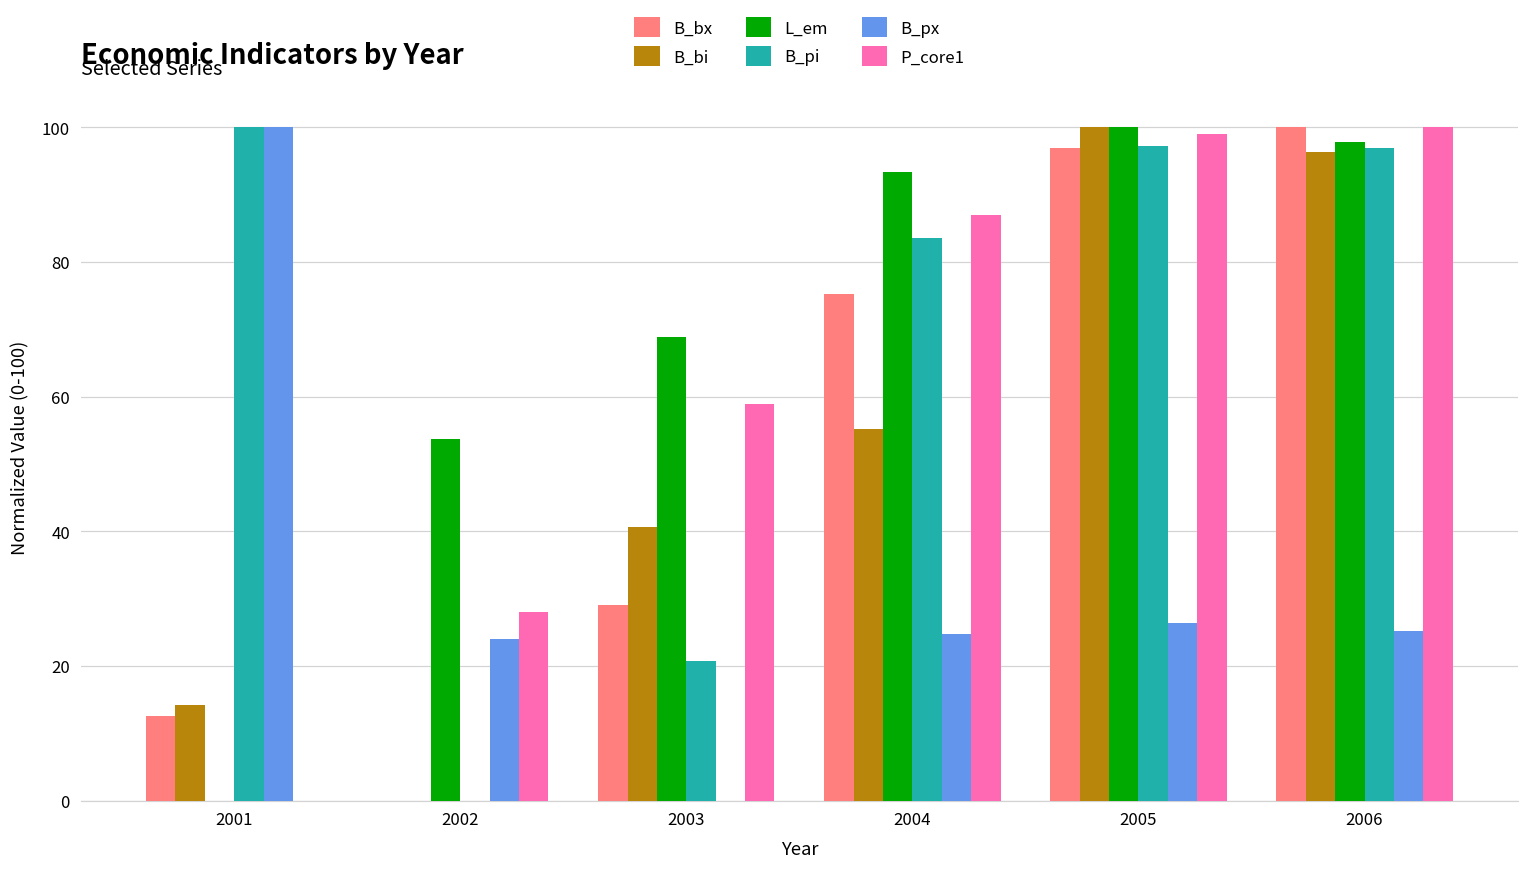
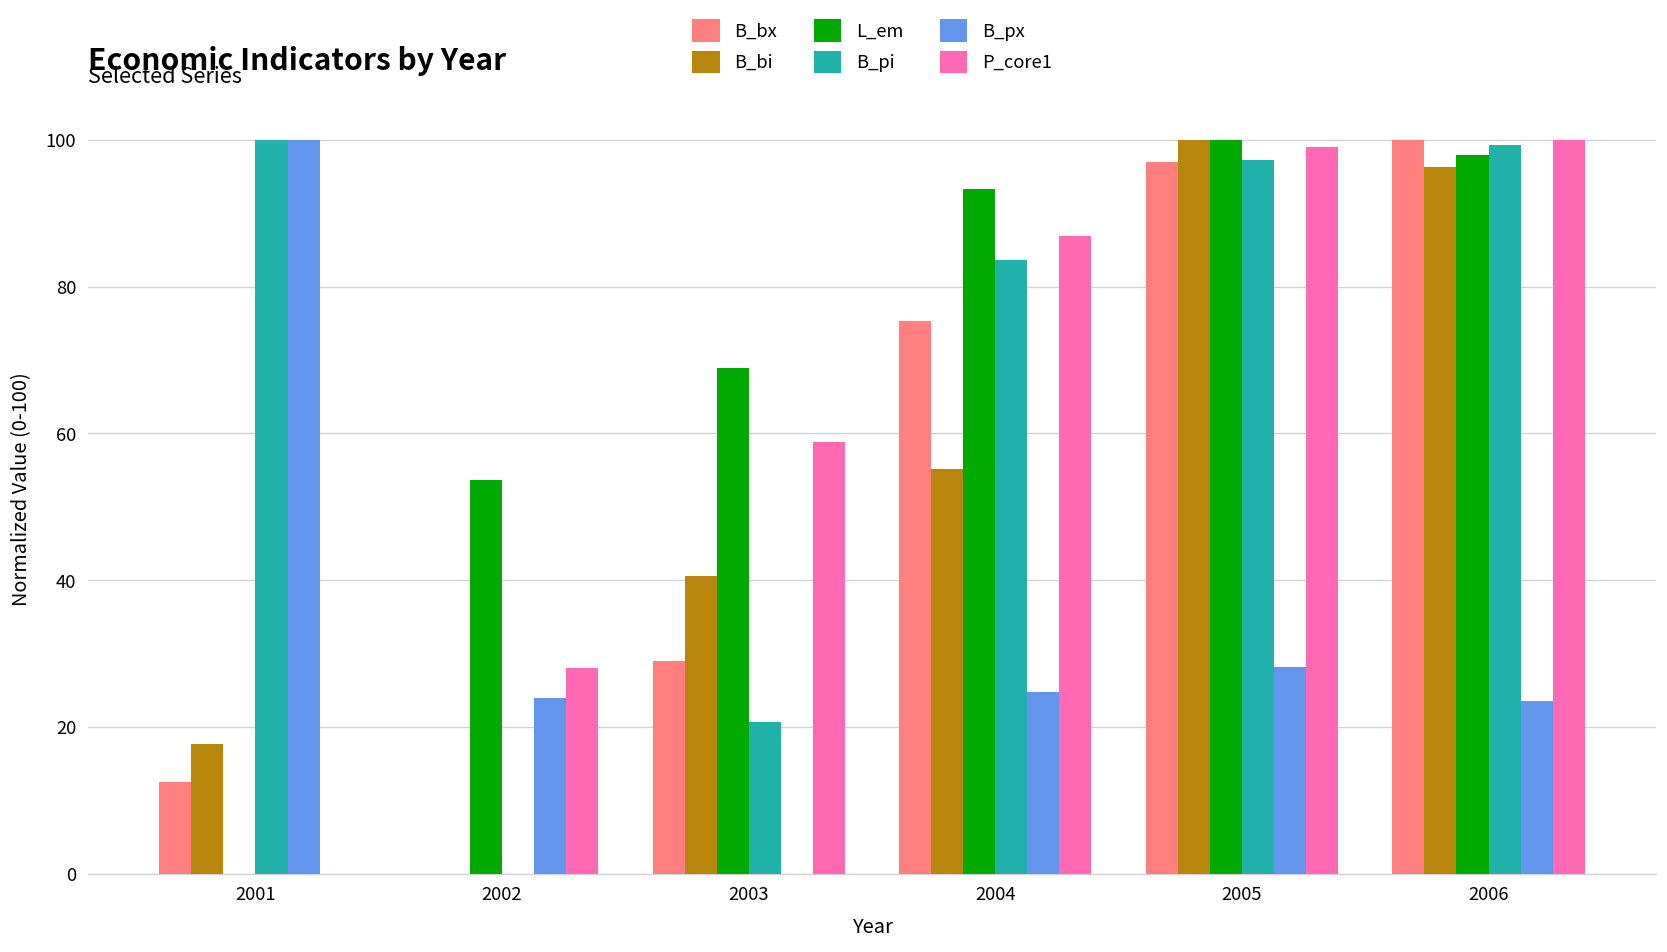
B_bi, 2001: 14 -> 18
B_px, 2005: 26 -> 28
B_pi, 2006: 97 -> 99
B_px, 2006: 25 -> 24
